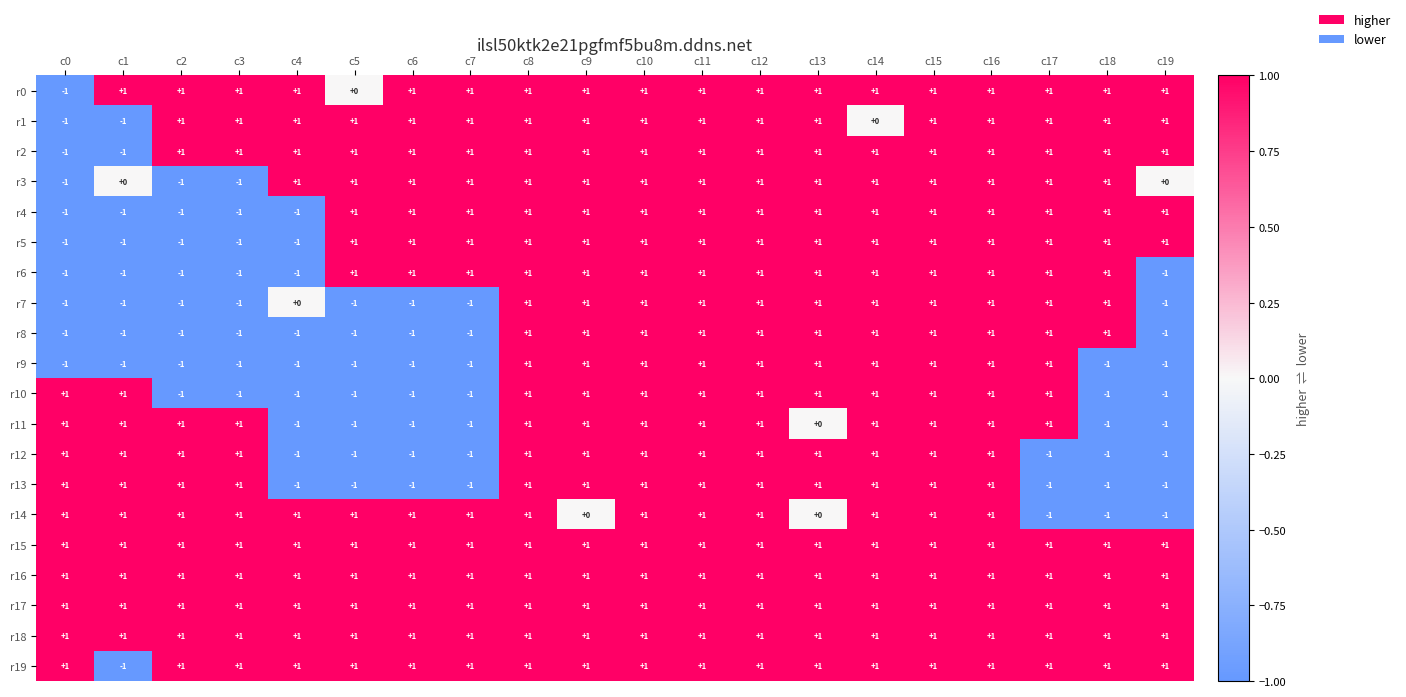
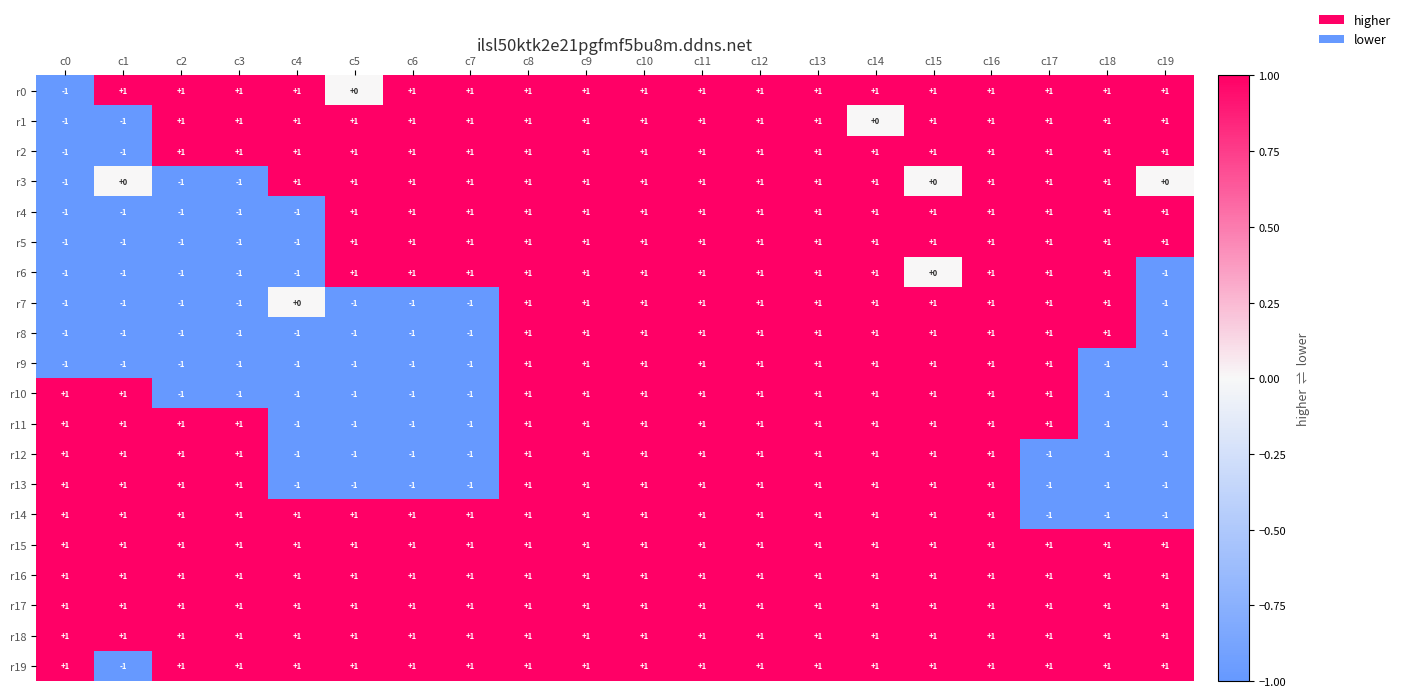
r3, c15: +1 -> +0
r6, c15: +1 -> +0
r11, c13: +0 -> +1
r14, c9: +0 -> +1
r14, c13: +0 -> +1
